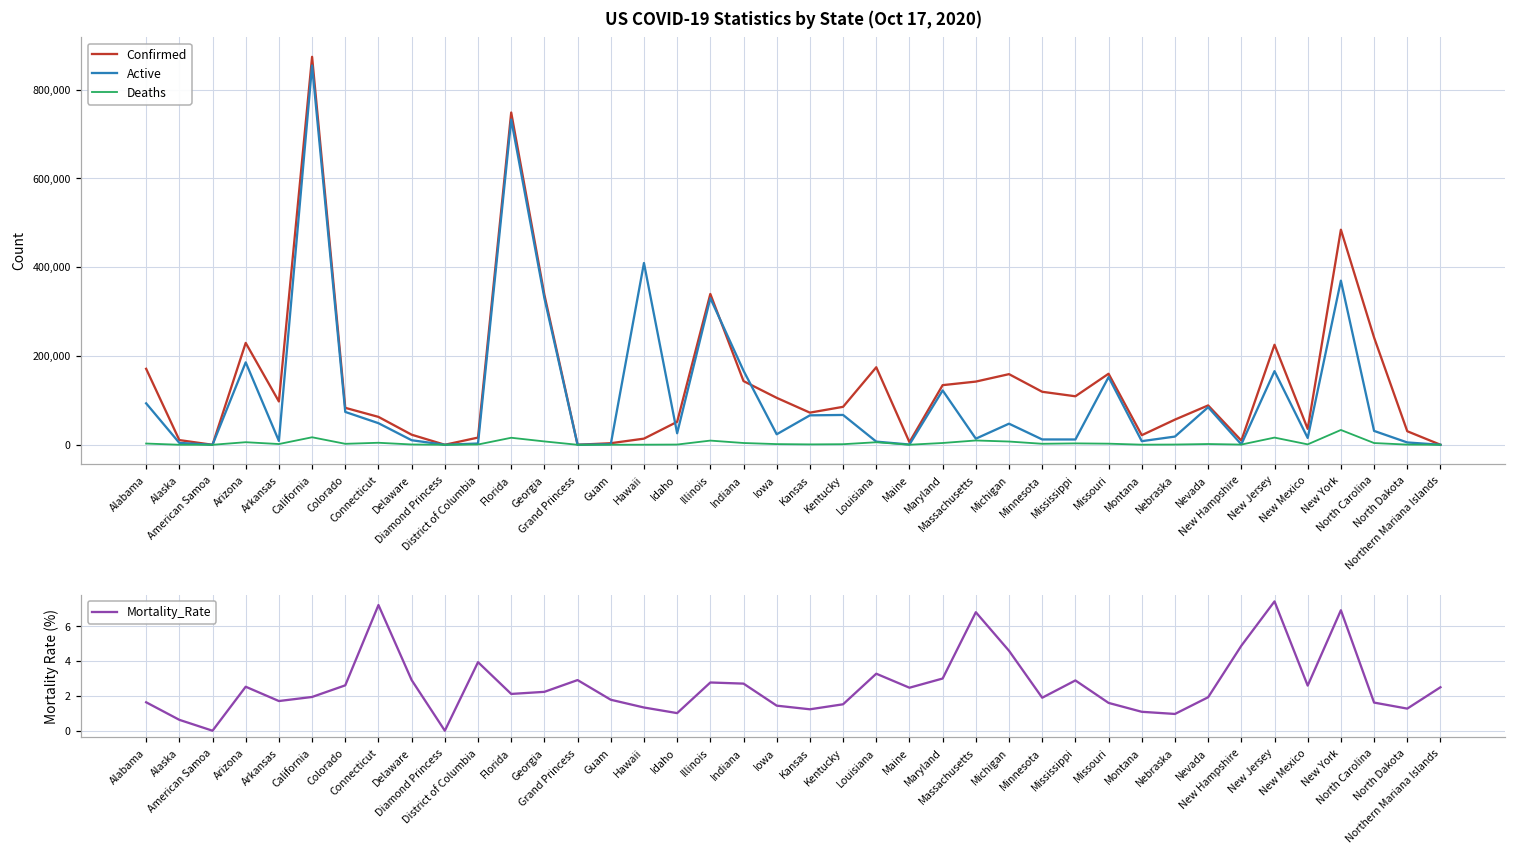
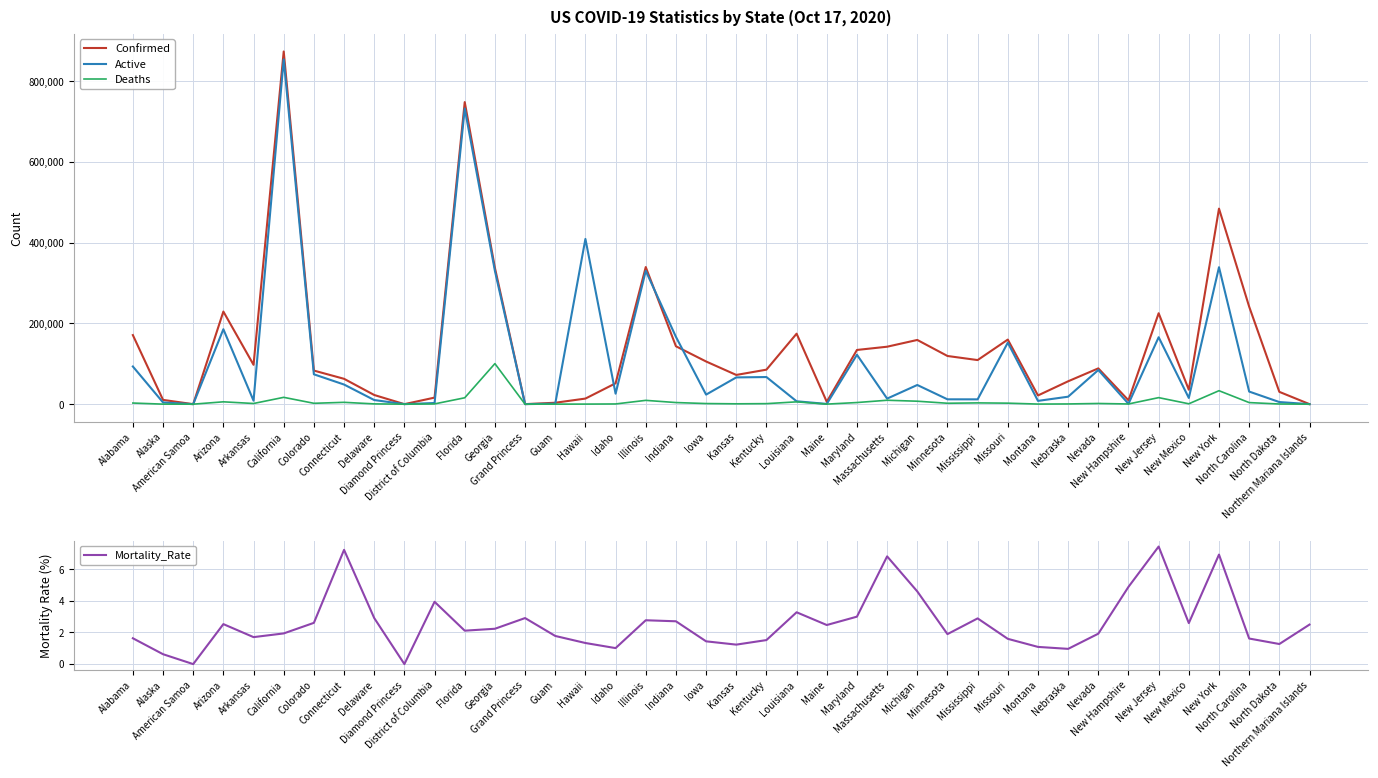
US COVID-19 Statistics by State (Oct 17, 2020), Deaths, Georgia: 10,000 -> 100,000
US COVID-19 Statistics by State (Oct 17, 2020), Active, New York: 370,000 -> 340,000
